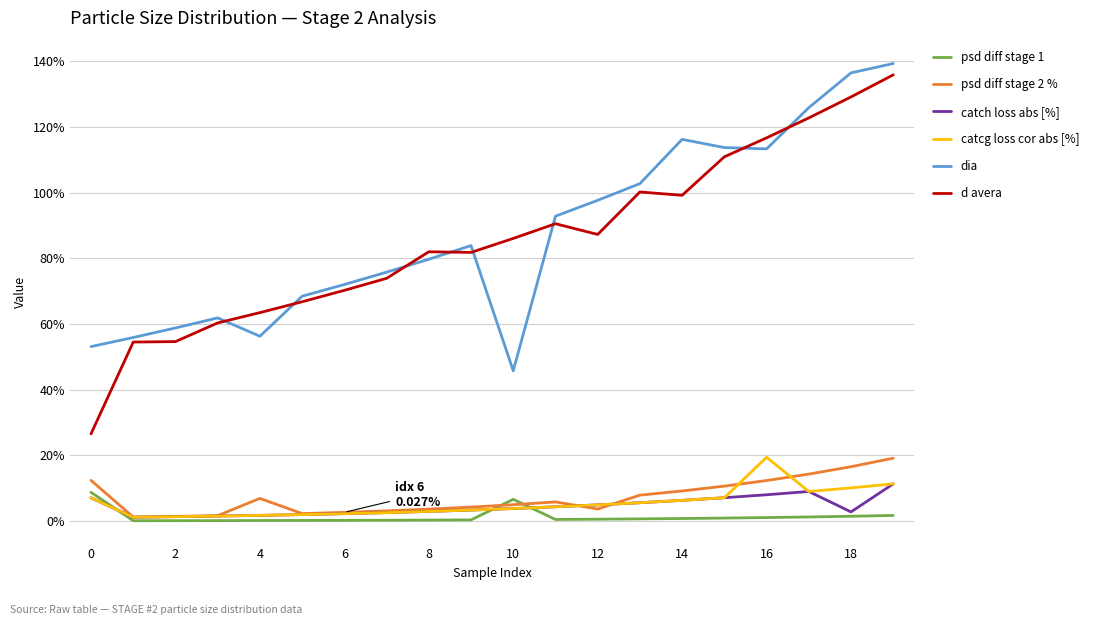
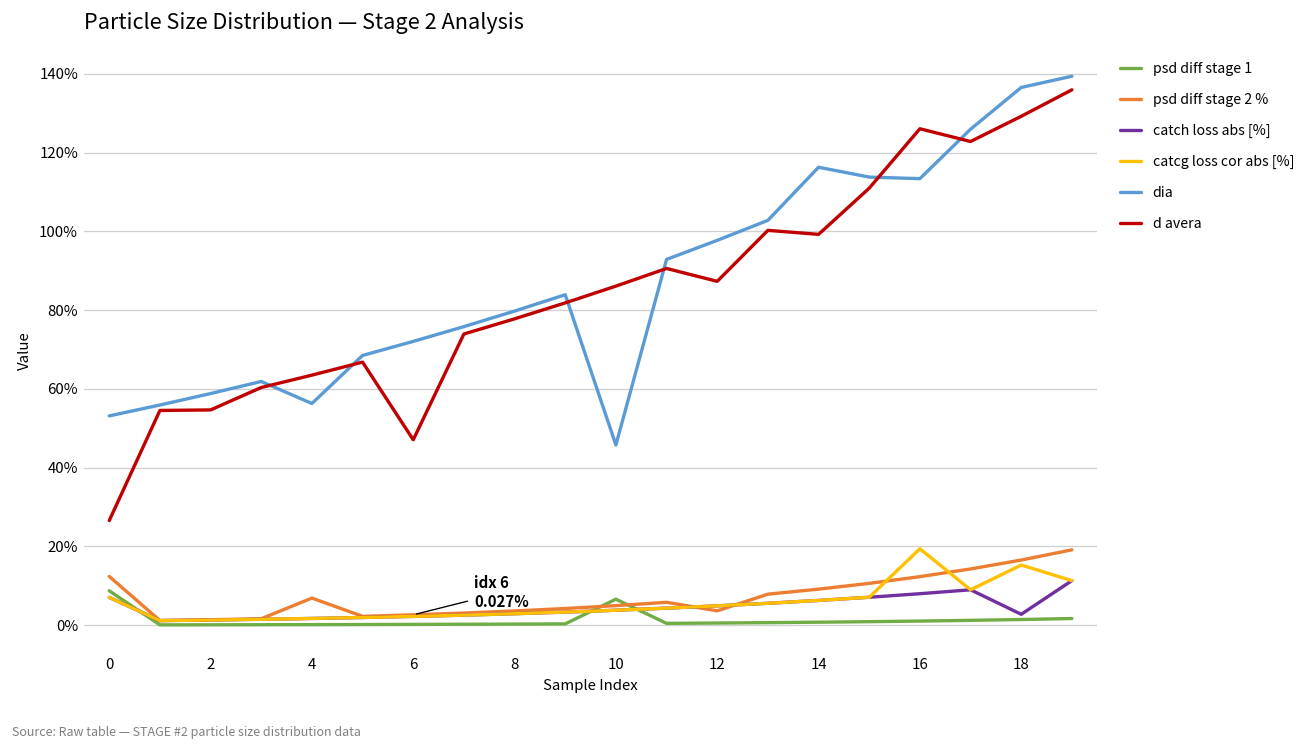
d avera, 6: 70% -> 47%
d avera, 8: 82% -> 78%
d avera, 16: 117% -> 126%
catcg loss cor abs [%], 18: 10% -> 15%
